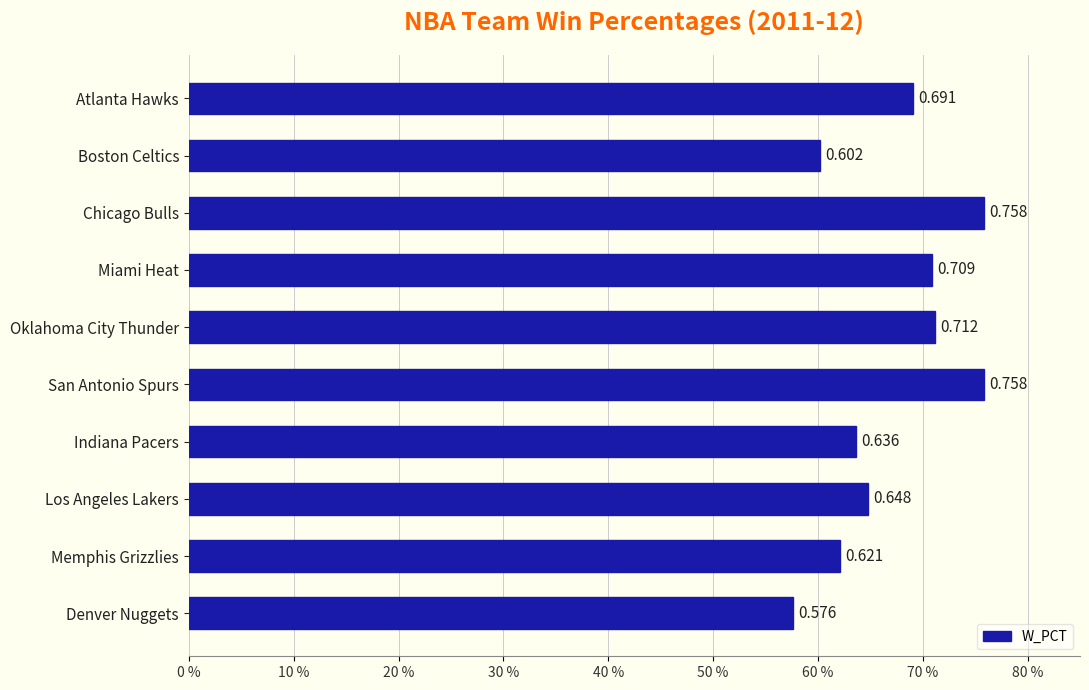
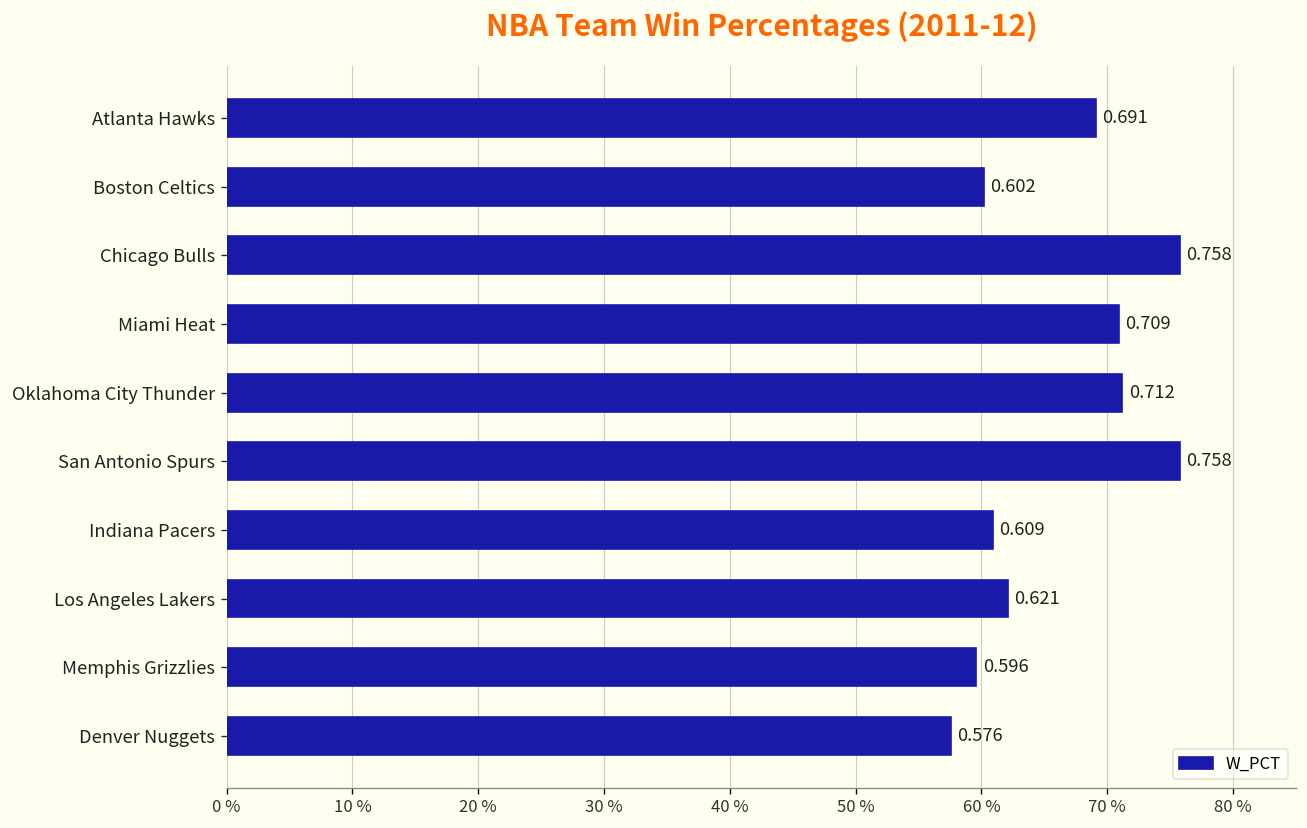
Indiana Pacers: 0.636 -> 0.609
Los Angeles Lakers: 0.648 -> 0.621
Memphis Grizzlies: 0.621 -> 0.596
